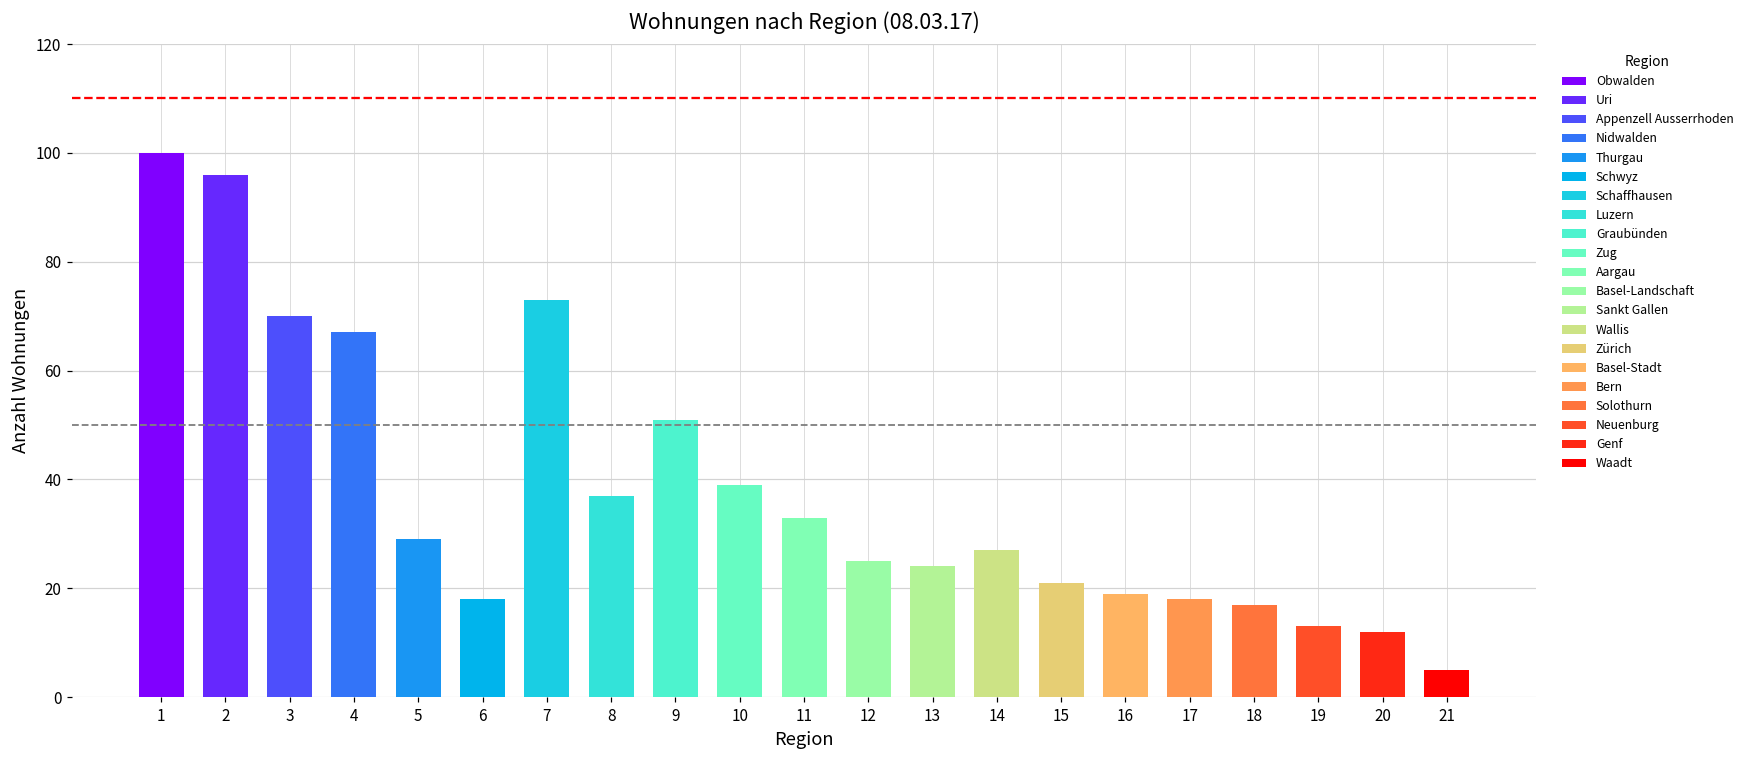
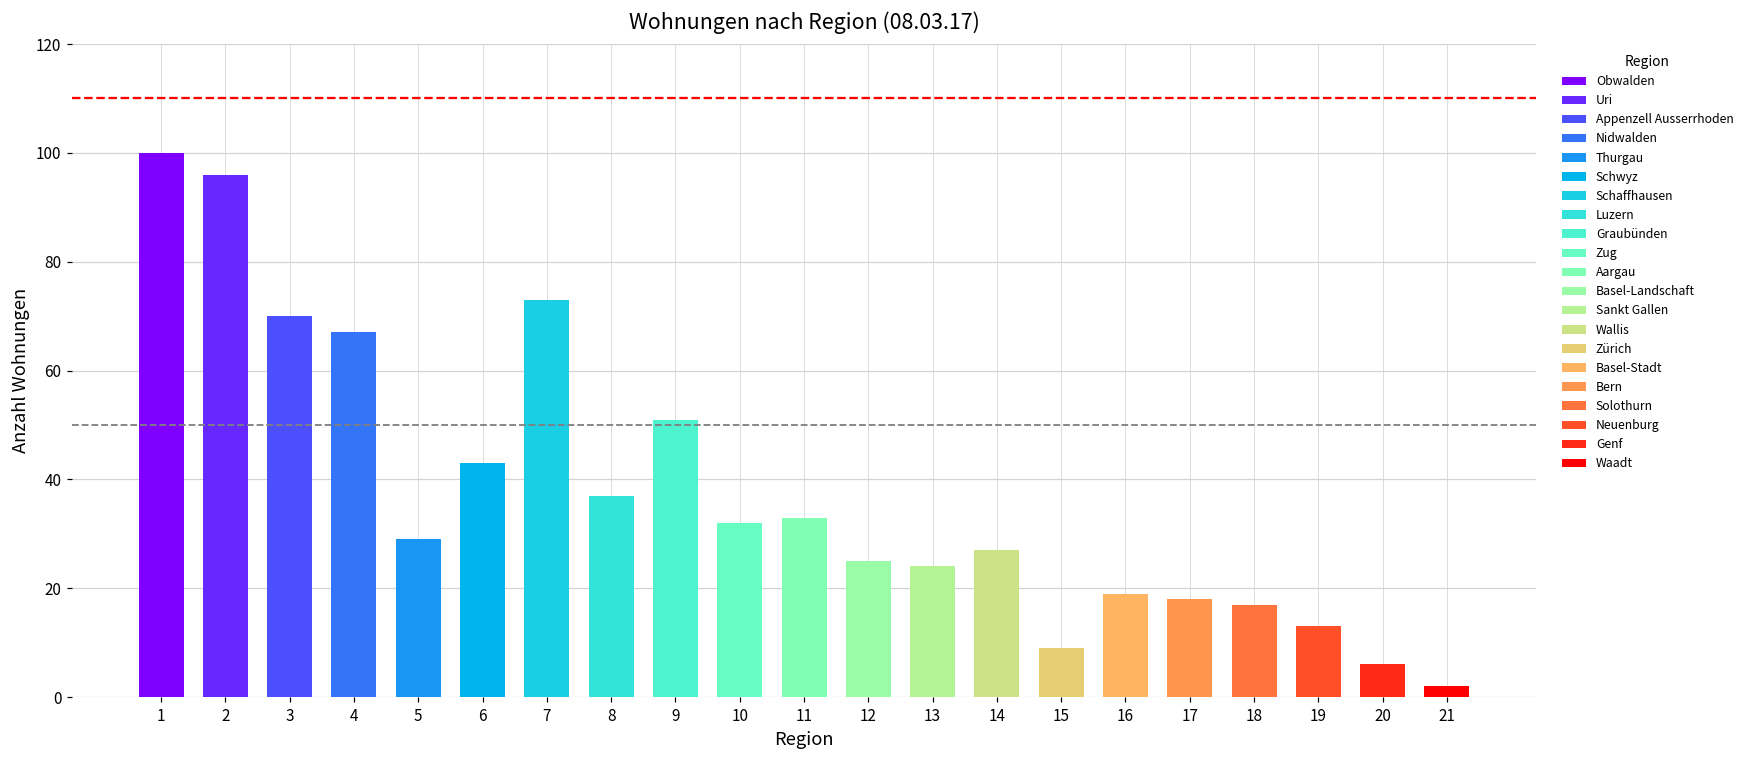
6: 18 -> 43
10: 39 -> 32
15: 21 -> 9
20: 12 -> 6
21: 5 -> 2
